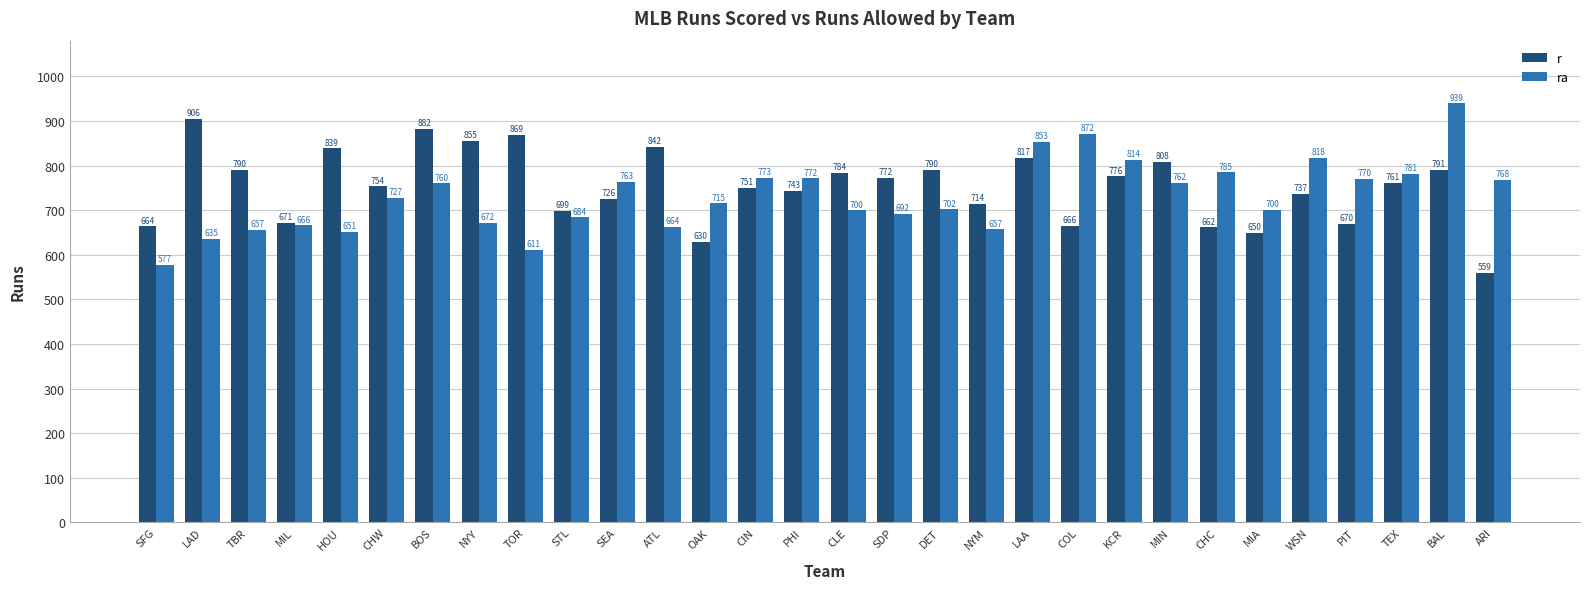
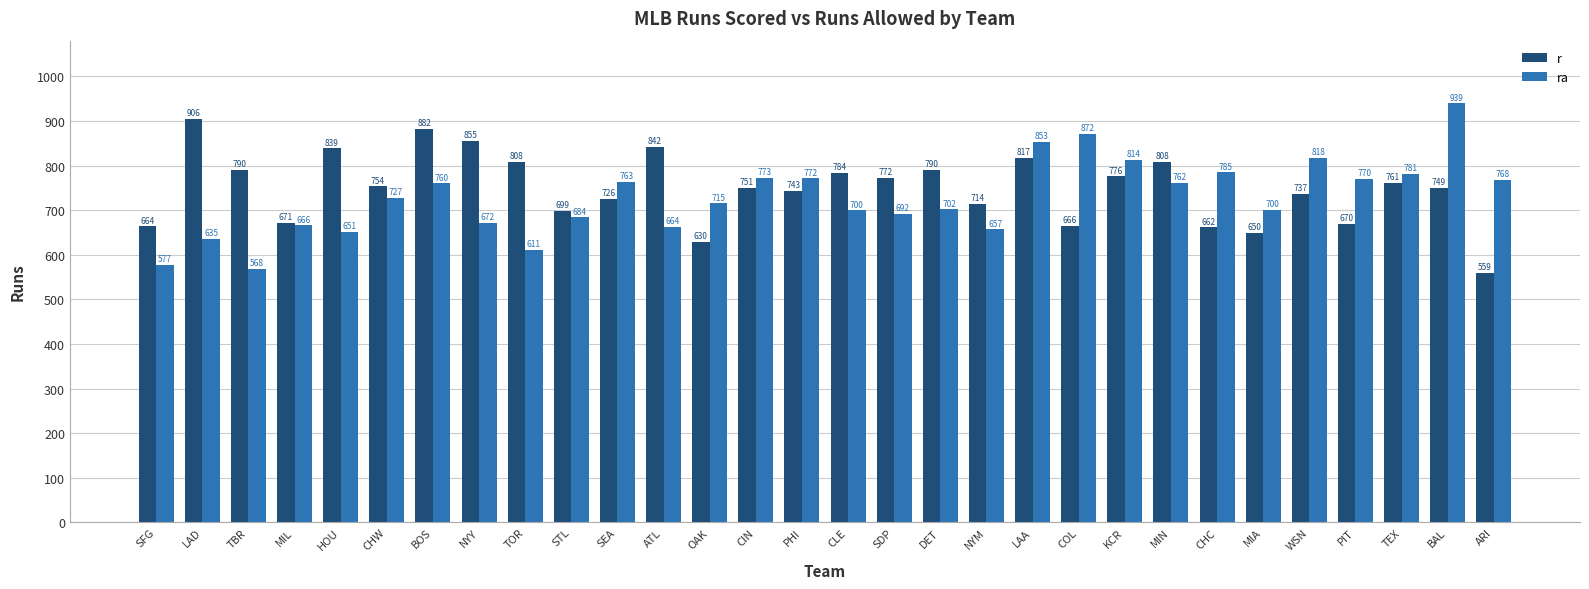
ra, TBR: 657 -> 568
r, TOR: 869 -> 808
r, BAL: 791 -> 749
